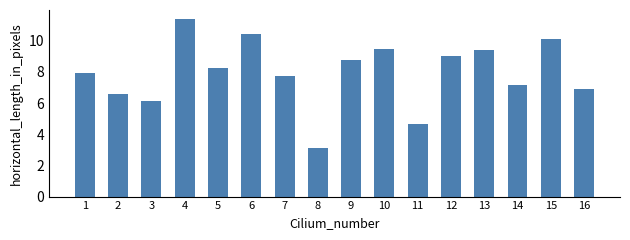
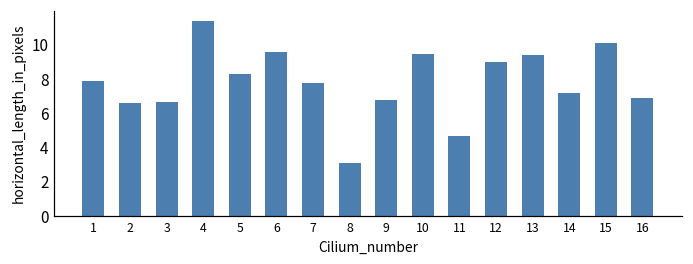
3: 6.1 -> 6.7
6: 10.4 -> 9.6
9: 8.8 -> 6.8
